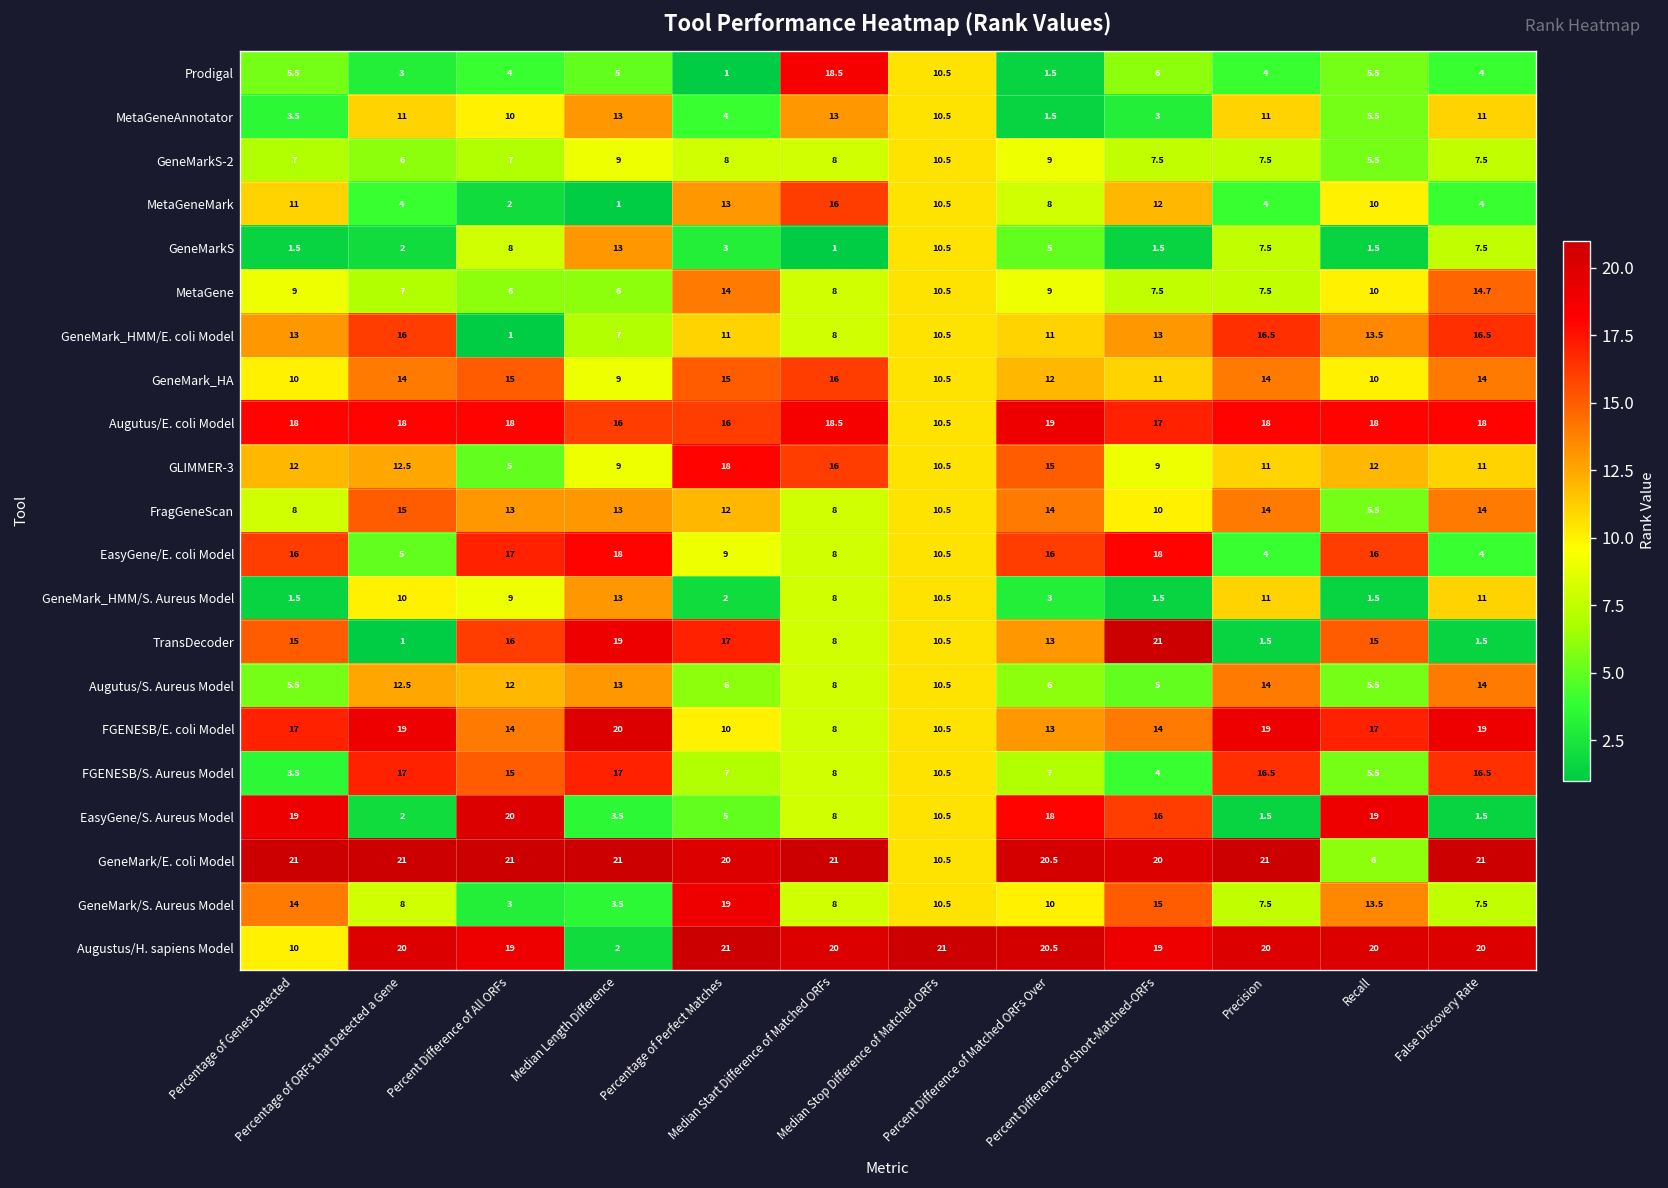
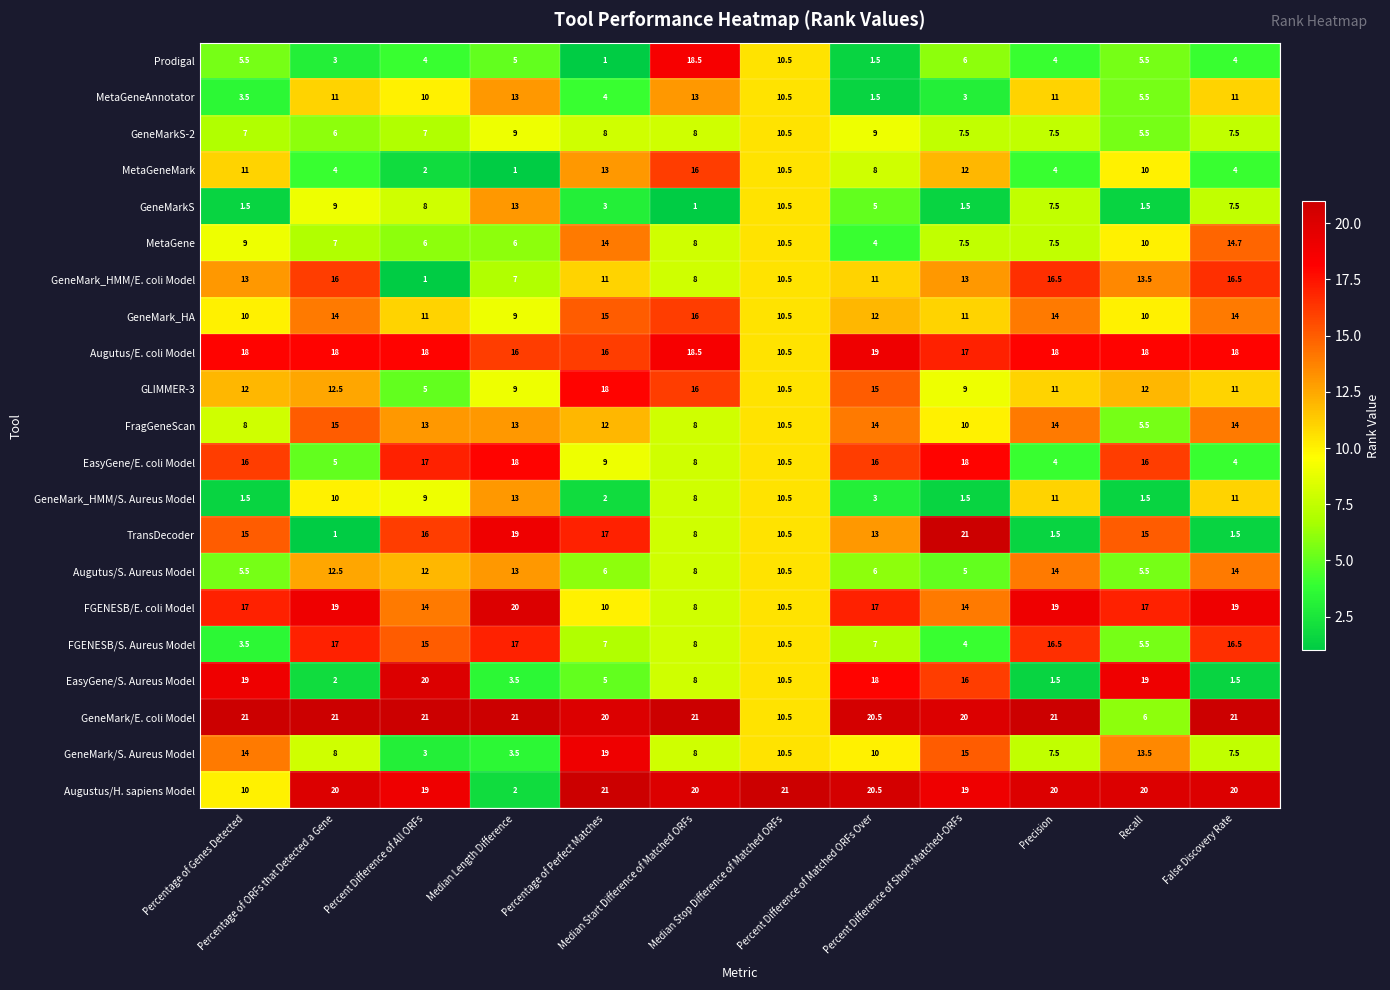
GeneMarkS, Percentage of ORFs that Detected a Gene: 2 -> 9
MetaGene, Percent Difference of Matched ORFs Over: 9 -> 4
GeneMark_HA, Percent Difference of All ORFs: 15 -> 11
FGENESB/E. coli Model, Percent Difference of Matched ORFs Over: 13 -> 17
